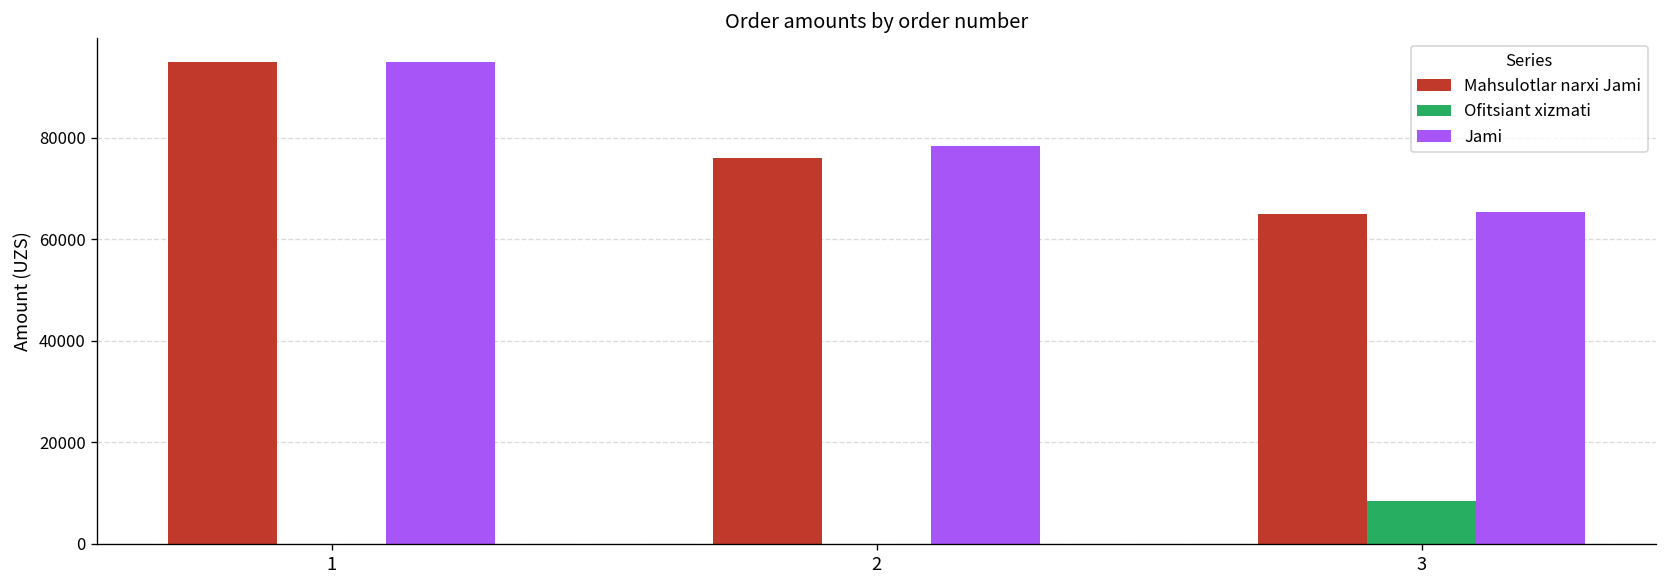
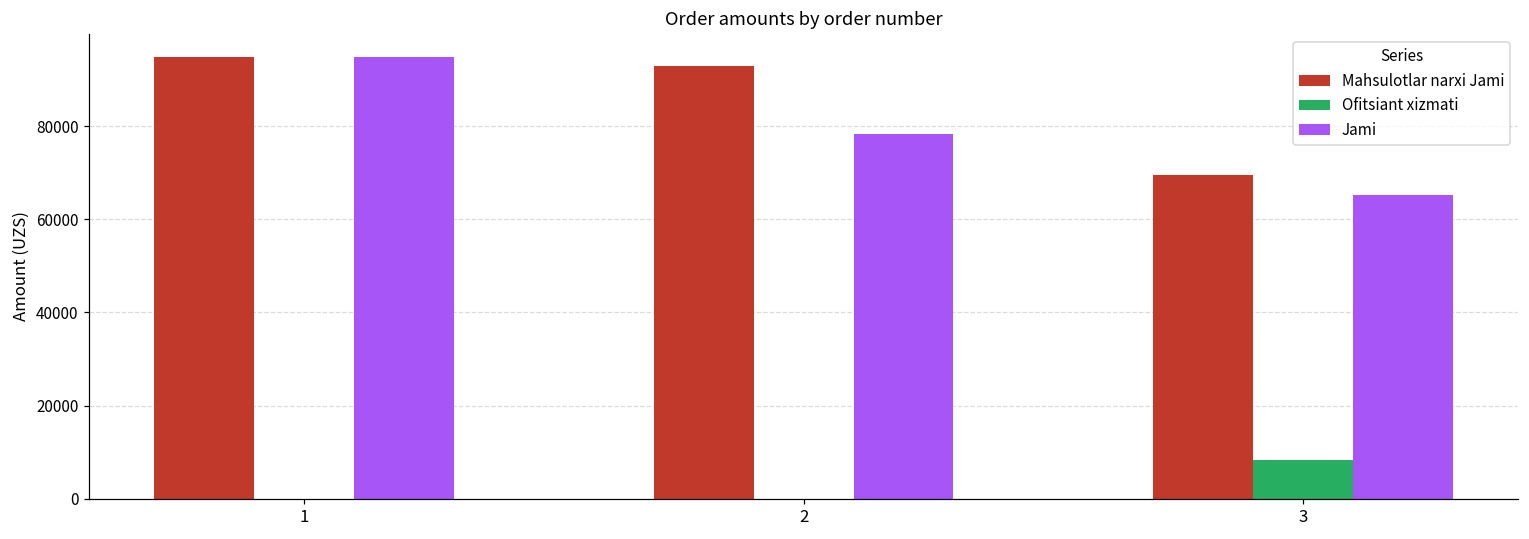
Mahsulotlar narxi Jami, 2: 76000 -> 93000
Mahsulotlar narxi Jami, 3: 65000 -> 70000
